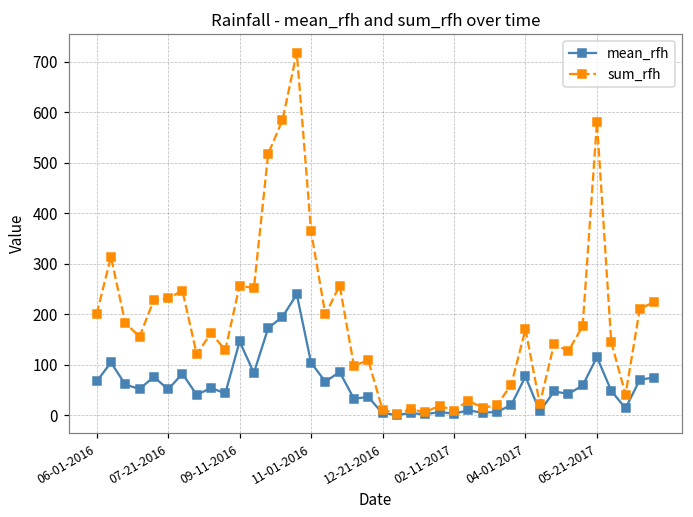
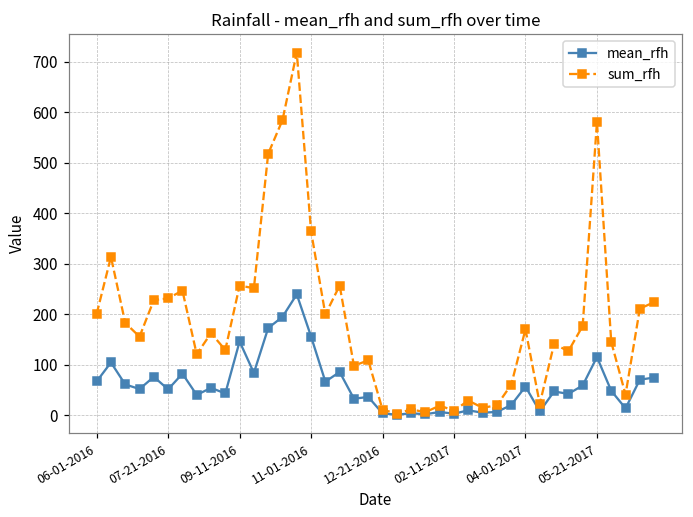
mean_rfh, 11-01-2016: 100 -> 160
mean_rfh, 04-01-2017: 80 -> 60
